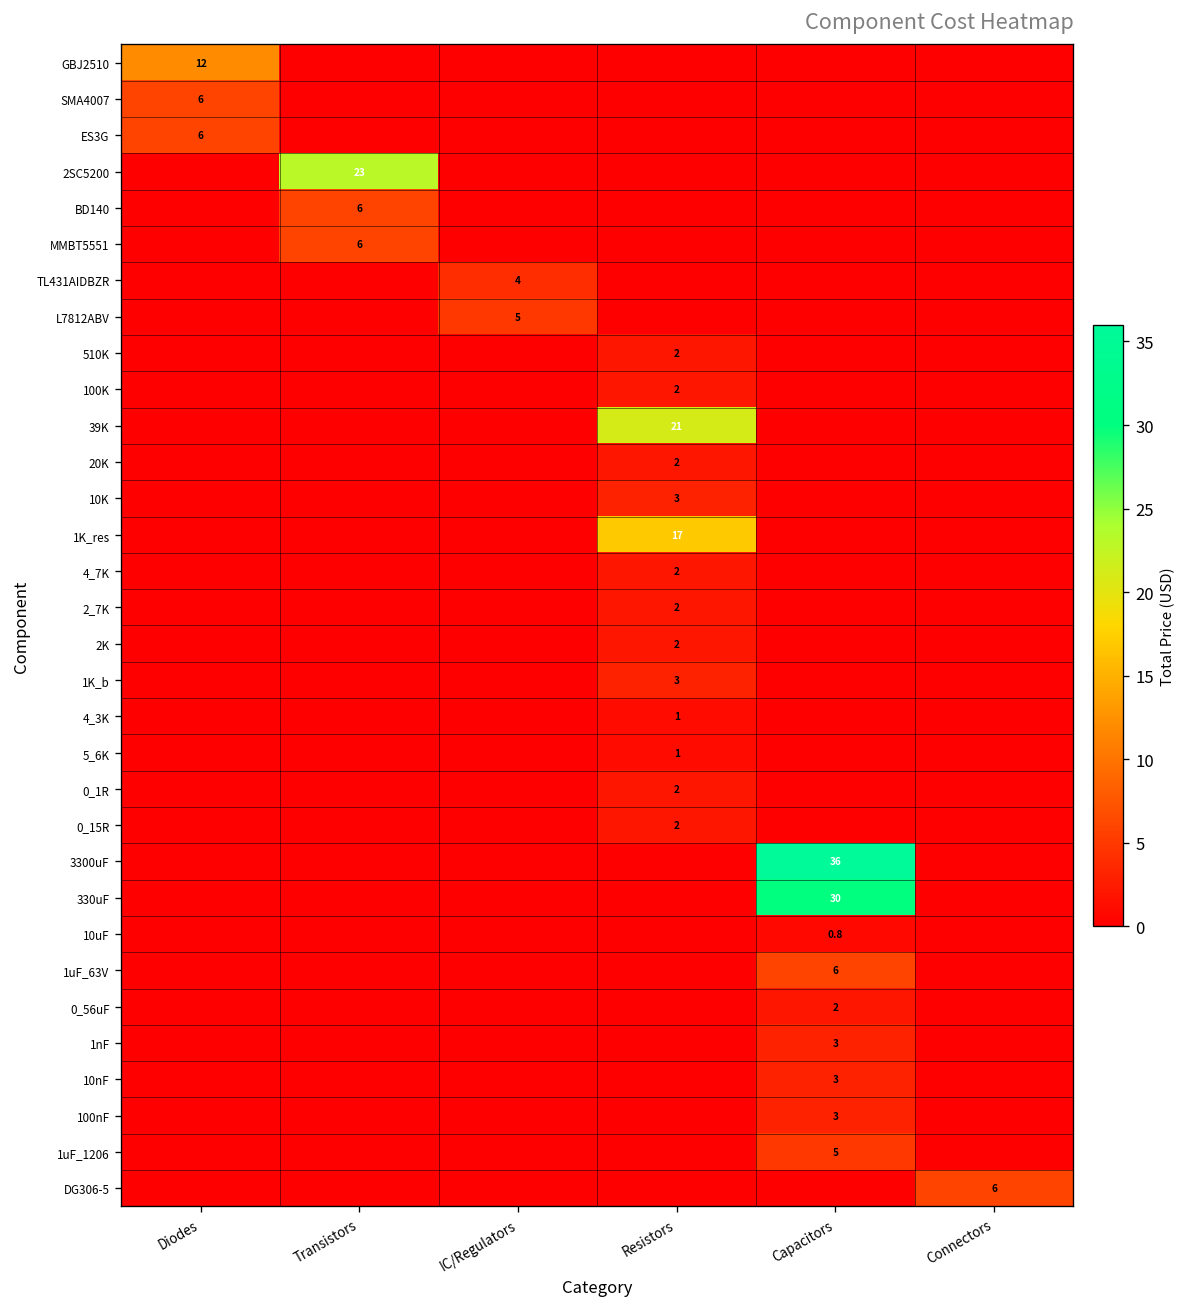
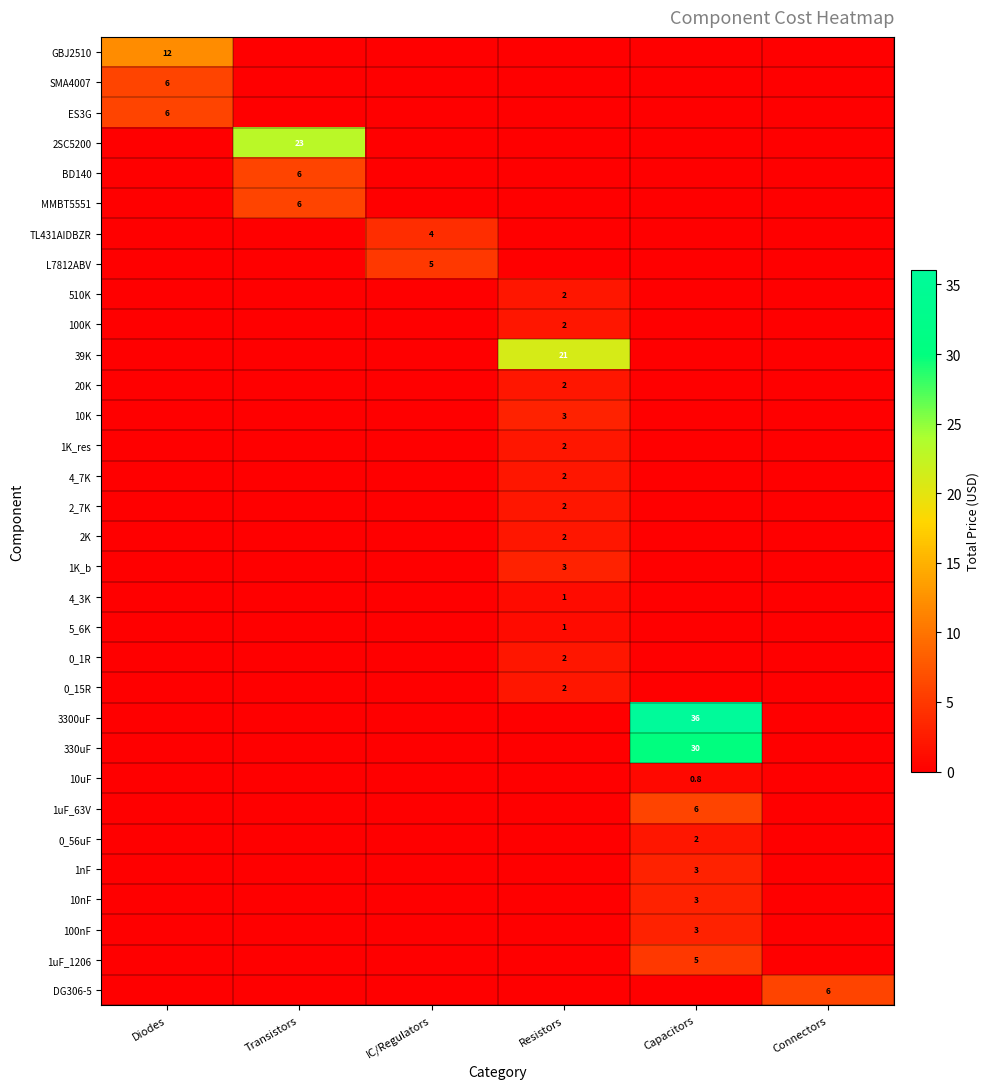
1K_res, Resistors: 17 -> 2
